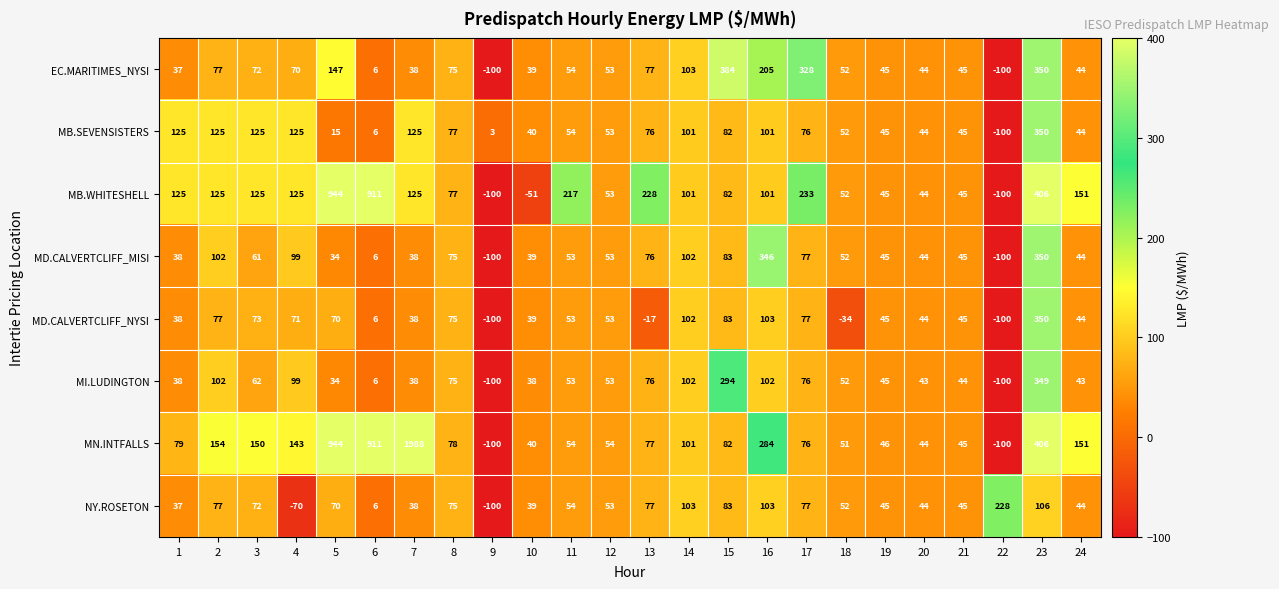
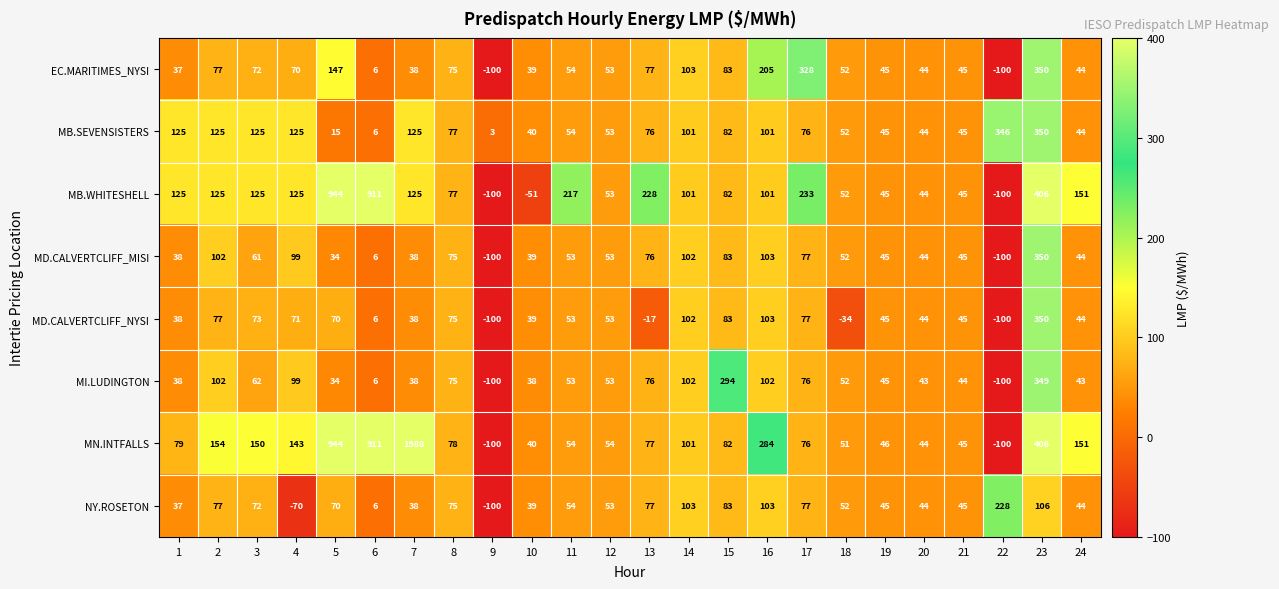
EC.MARITIMES_NYSI, 15: 384 -> 83
MB.SEVENSISTERS, 22: -100 -> 346
MD.CALVERTCLIFF_MISI, 16: 346 -> 103
